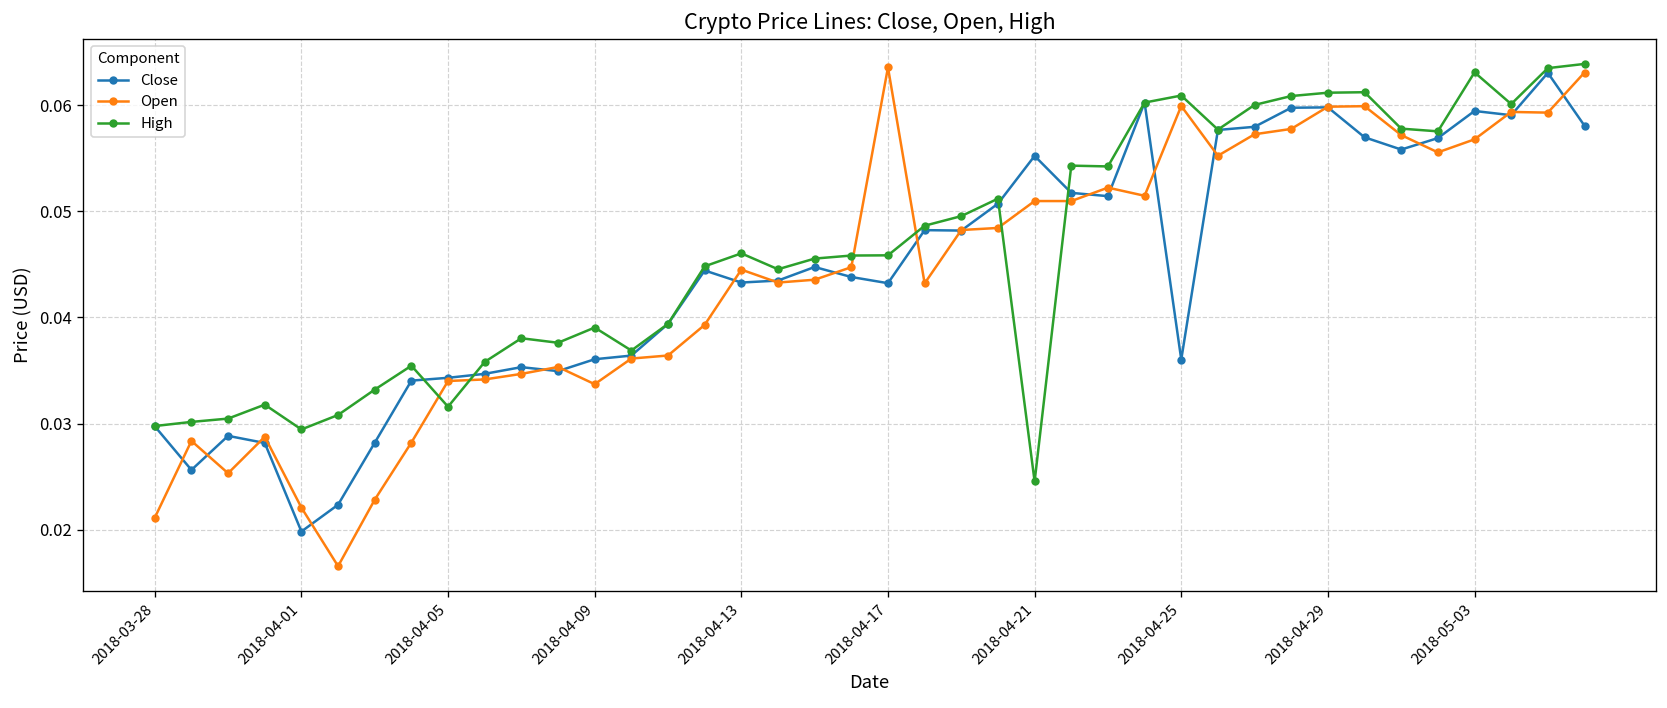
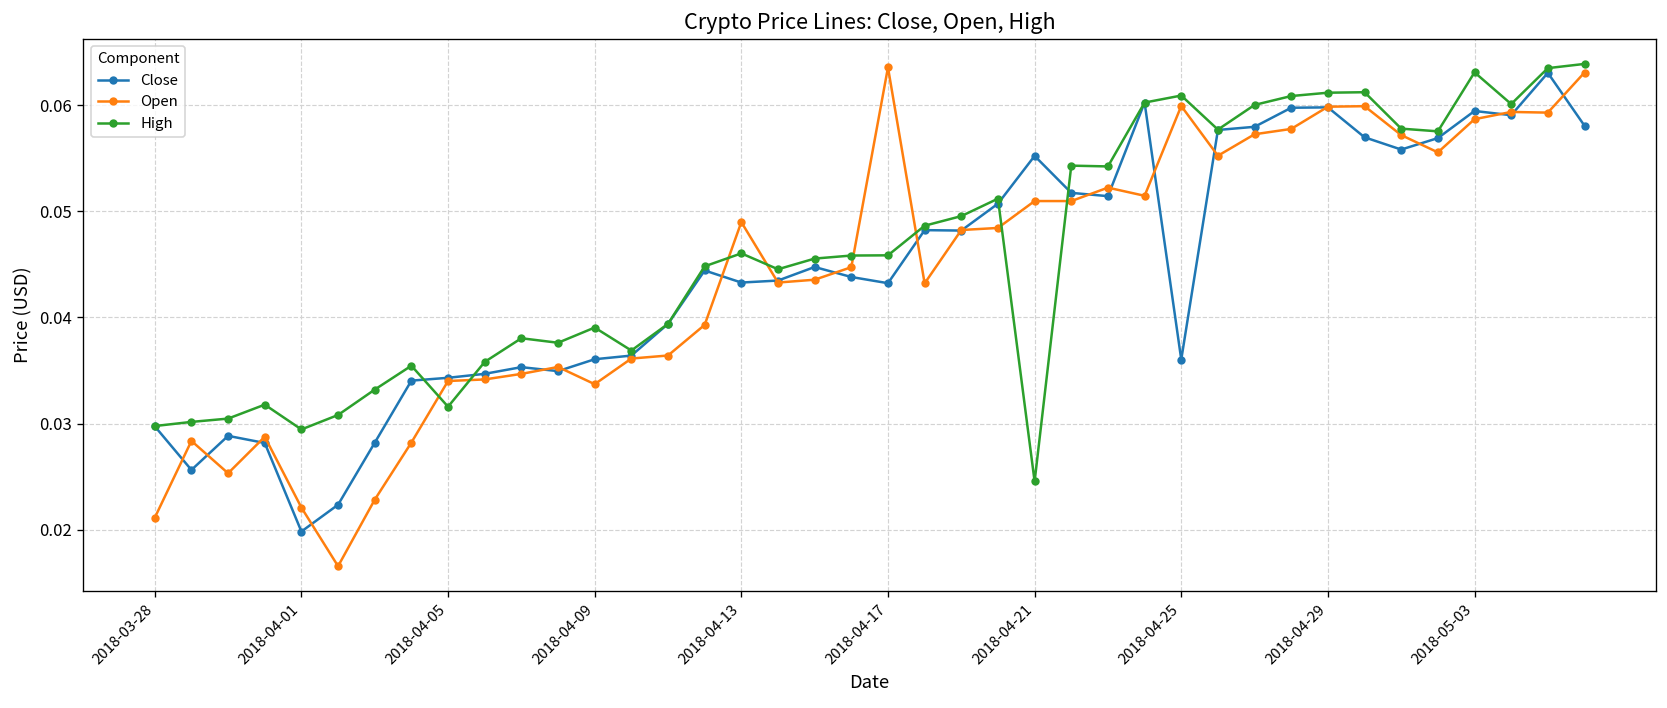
Open, 2018-04-13: 0.045 -> 0.049
Open, 2018-05-03: 0.057 -> 0.059
